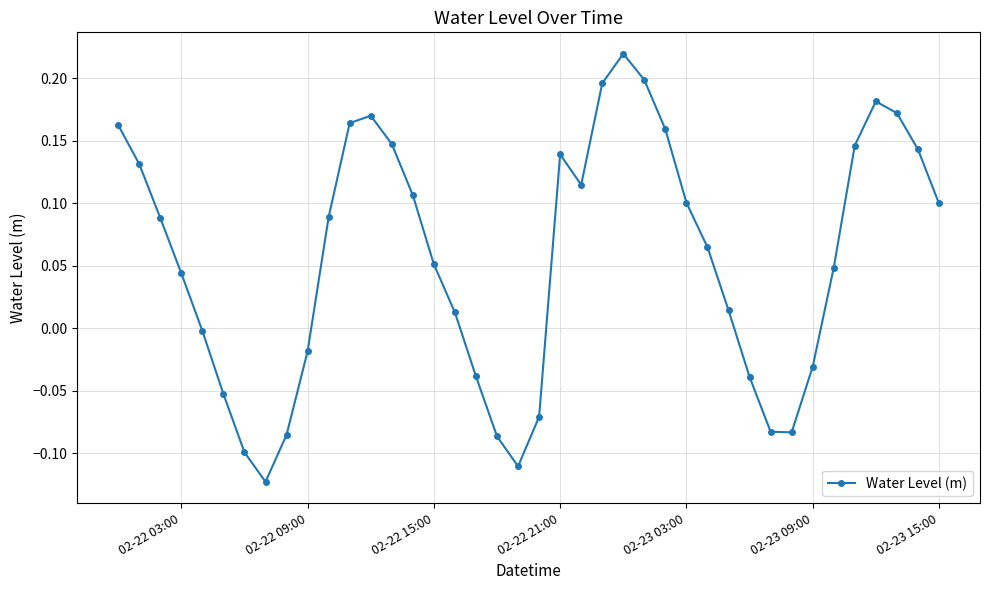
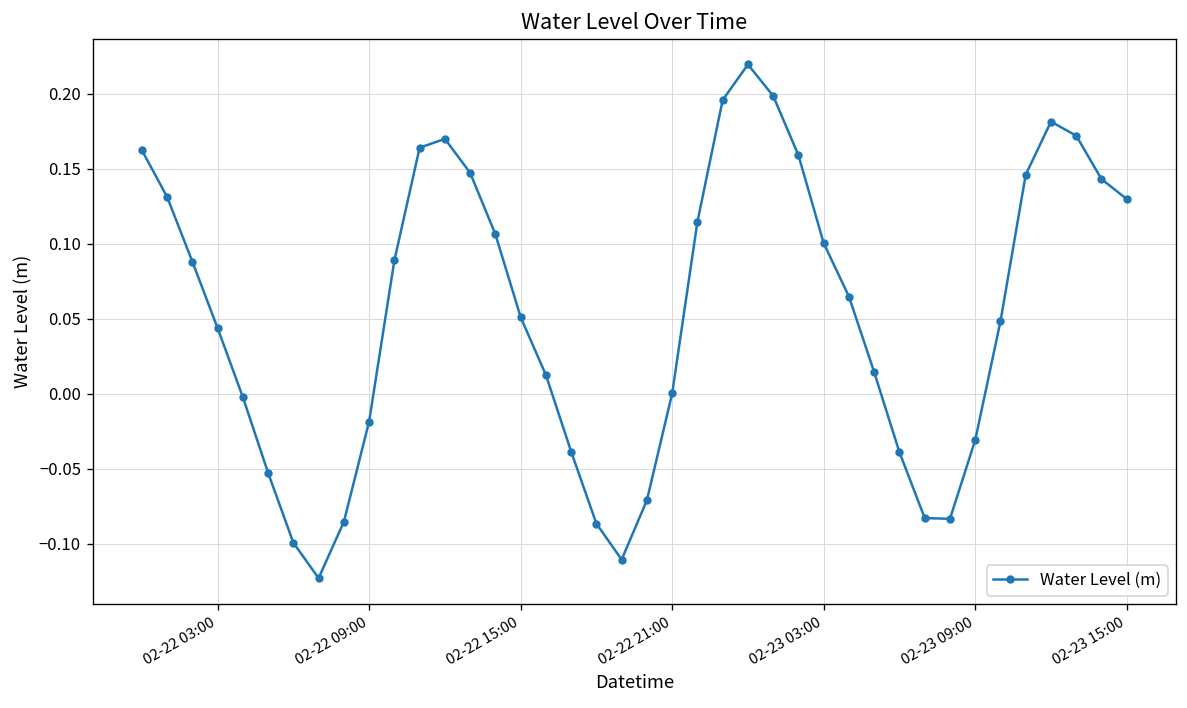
02-22 21:00: 0.139 -> 0.000
02-23 15:00: 0.100 -> 0.130
